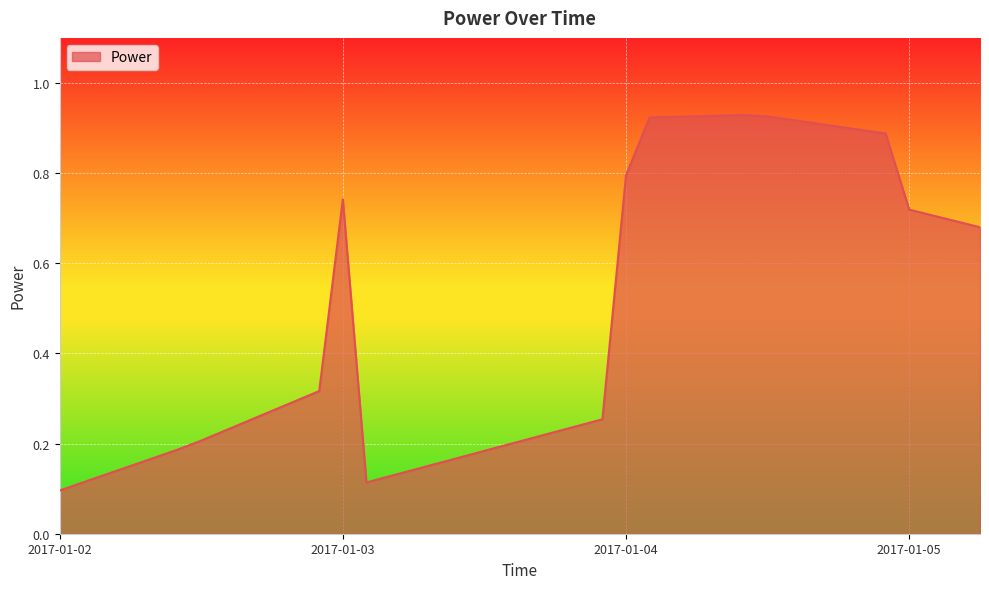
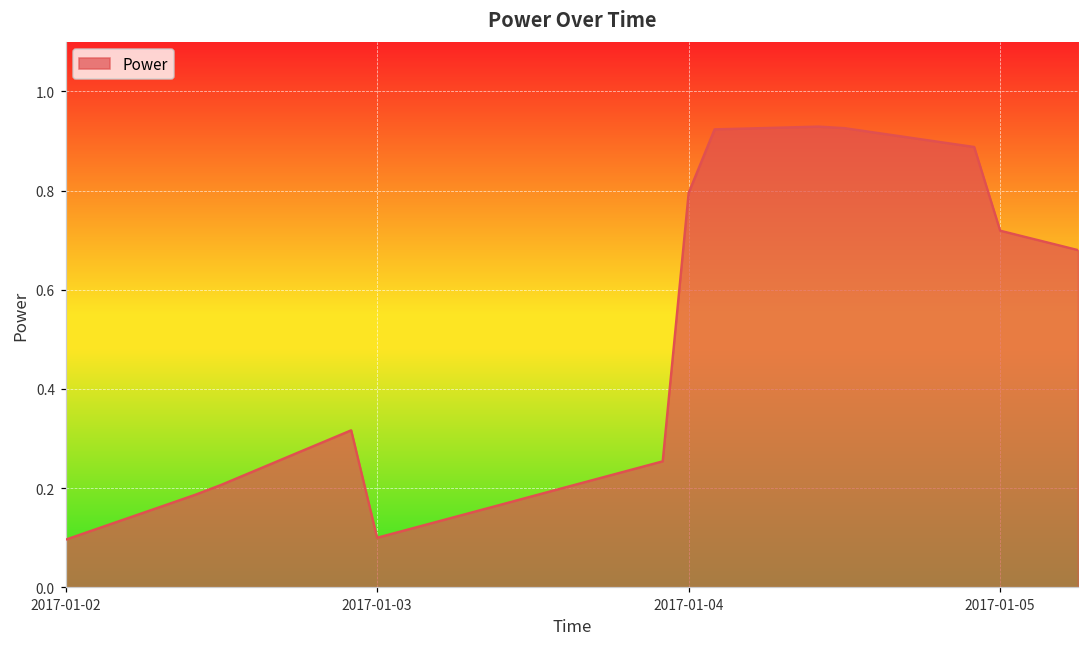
2017-01-03: 0.74 -> 0.10
